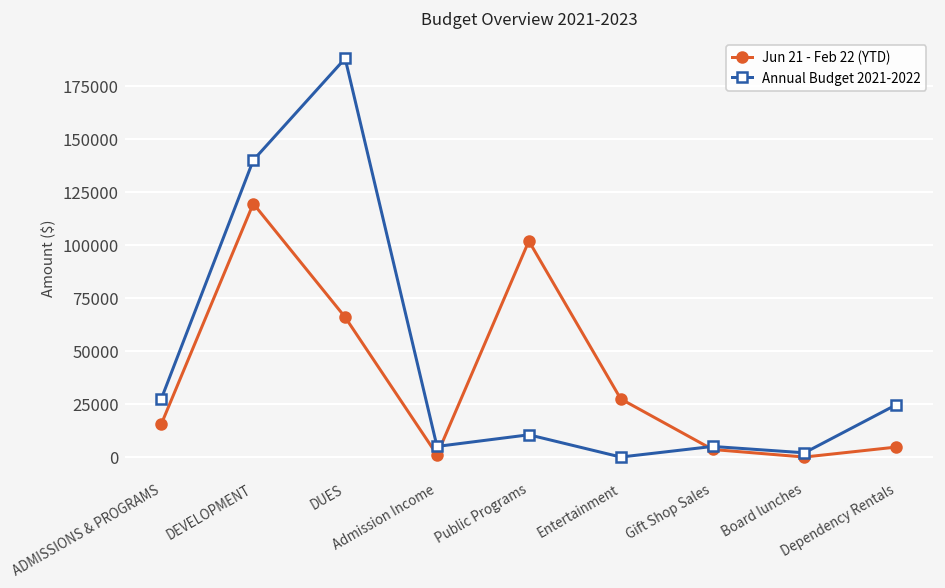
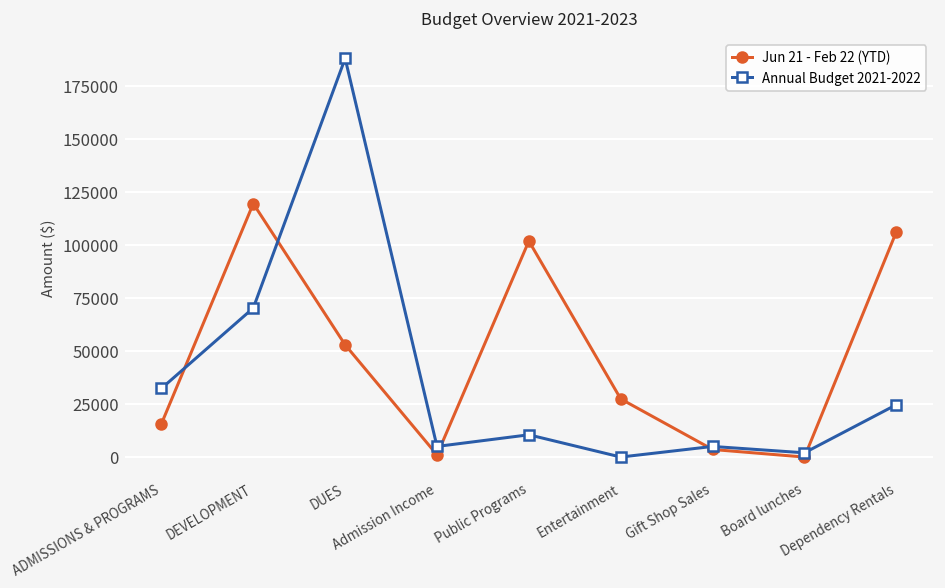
Annual Budget 2021-2022, ADMISSIONS & PROGRAMS: 28000 -> 32000
Annual Budget 2021-2022, DEVELOPMENT: 140000 -> 70000
Jun 21 - Feb 22 (YTD), DUES: 66000 -> 53000
Jun 21 - Feb 22 (YTD), Dependency Rentals: 5000 -> 106000
